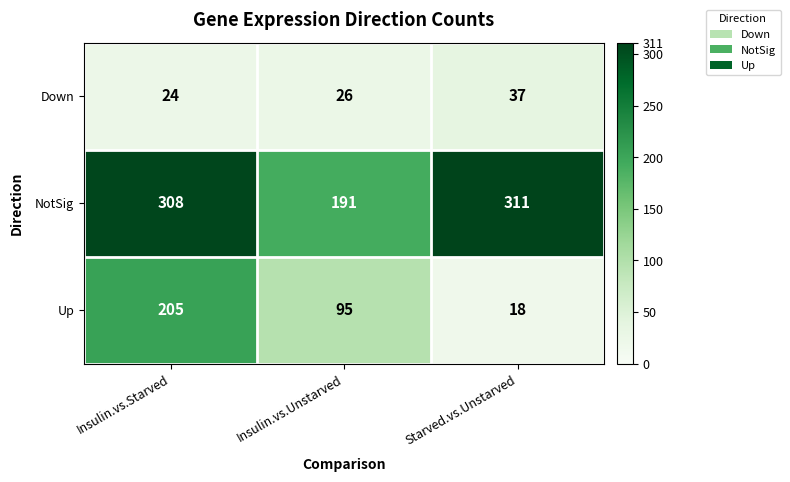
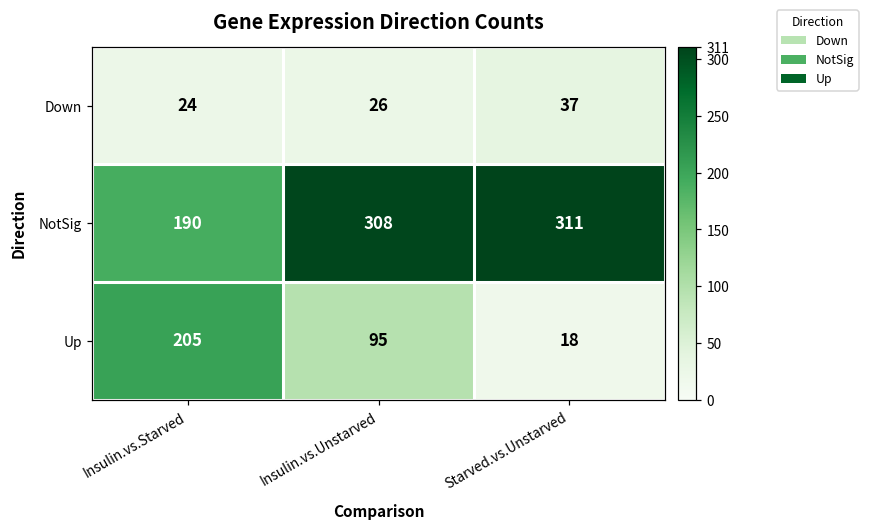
NotSig, Insulin.vs.Starved: 308 -> 190
NotSig, Insulin.vs.Unstarved: 191 -> 308
